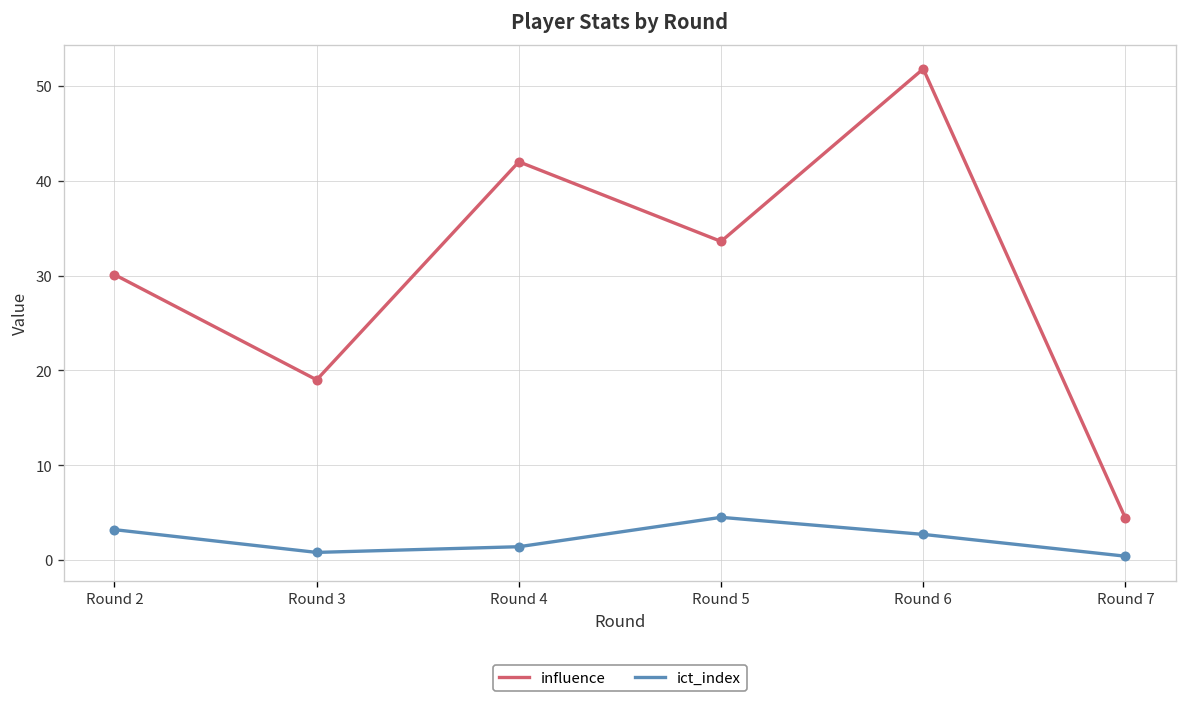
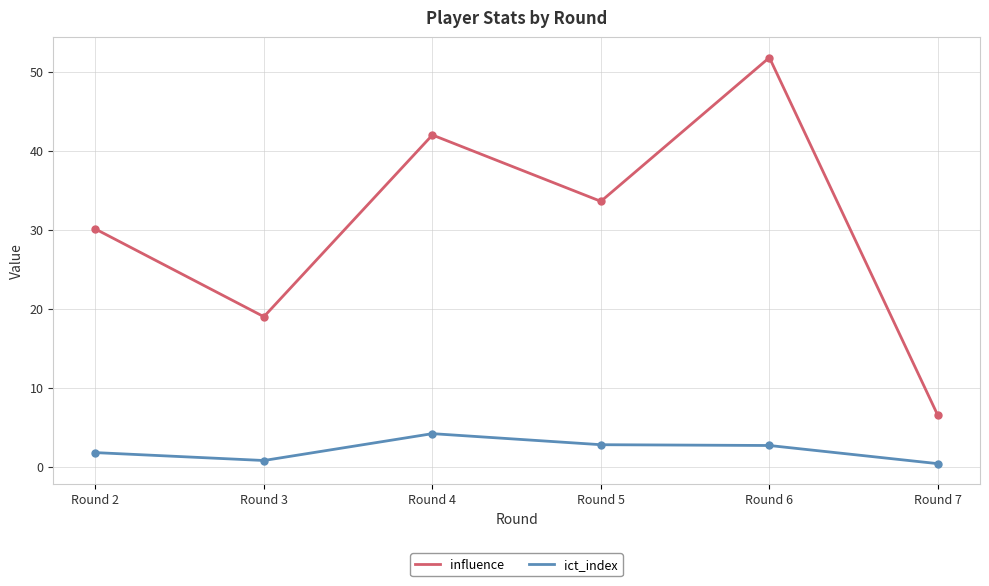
ict_index, Round 2: 3 -> 2
ict_index, Round 4: 1 -> 4
ict_index, Round 5: 5 -> 3
influence, Round 7: 4 -> 7
